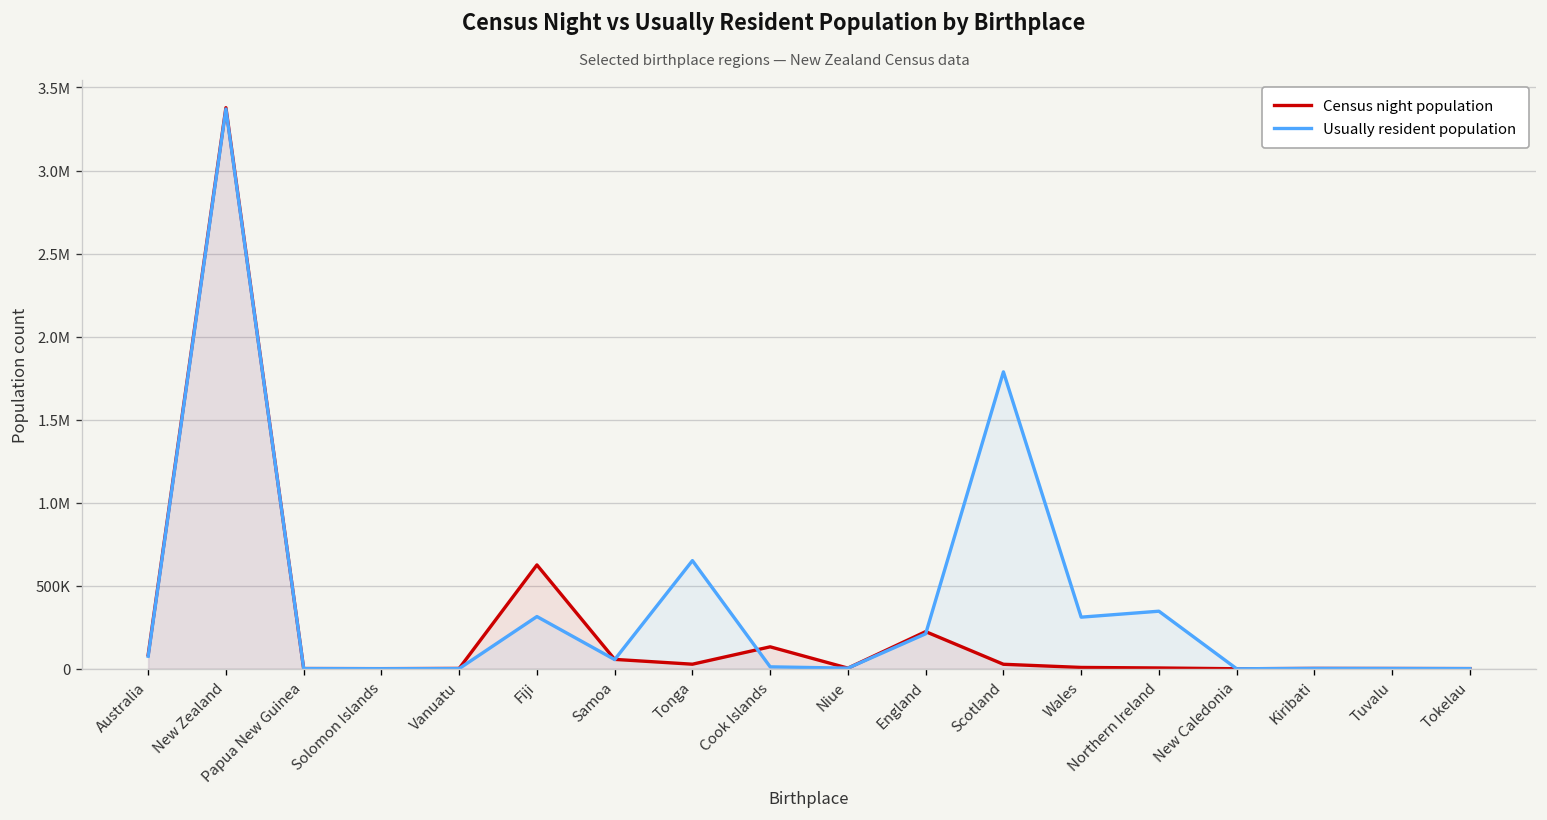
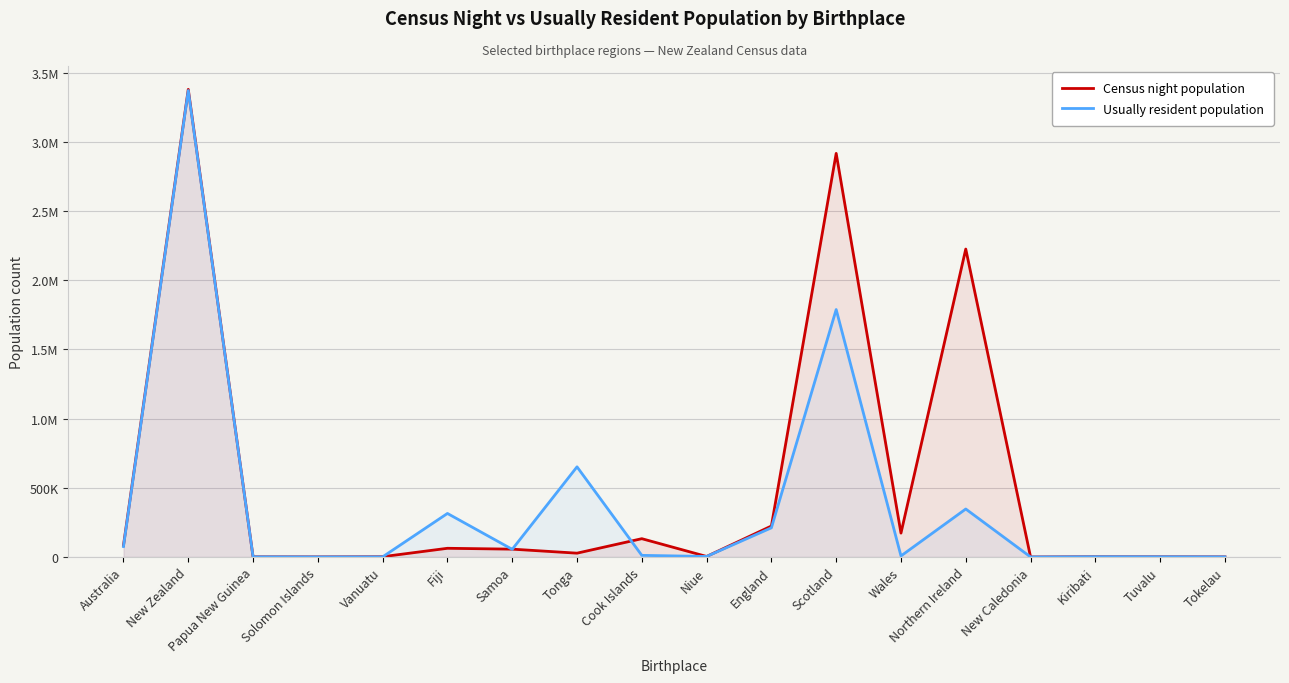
Census night population, Fiji: 630000 -> 60000
Census night population, Scotland: 30000 -> 2920000
Census night population, Wales: 10000 -> 170000
Usually resident population, Wales: 310000 -> 10000
Census night population, Northern Ireland: 10000 -> 2220000
